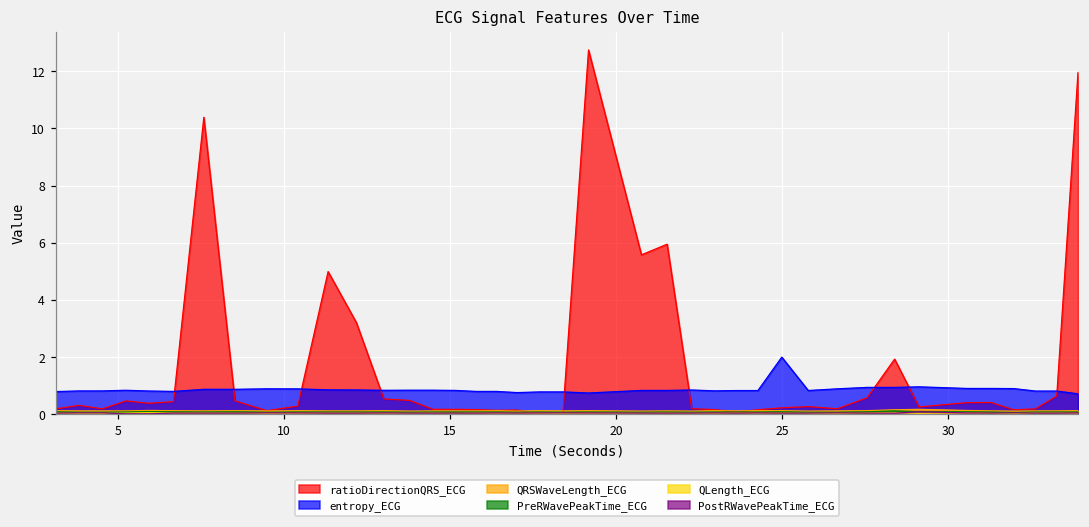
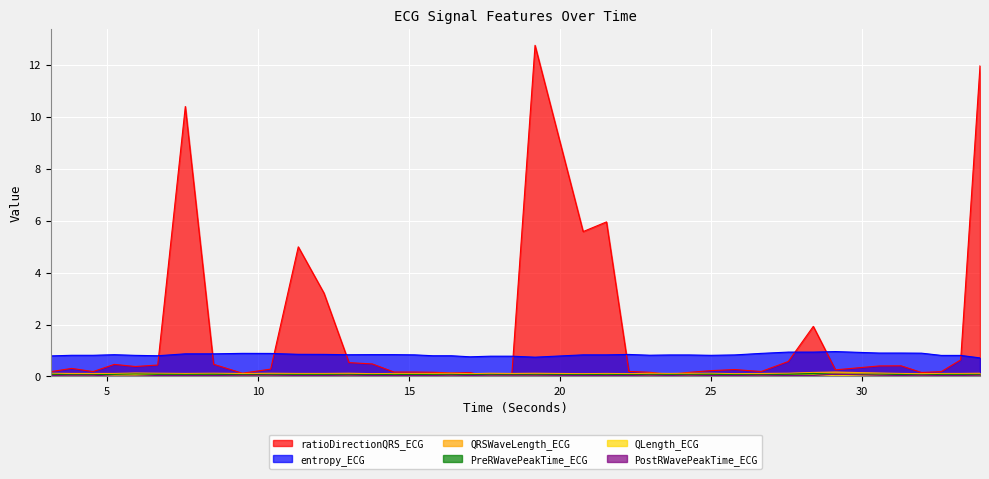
entropy_ECG, 25: 2.0 -> 0.8
